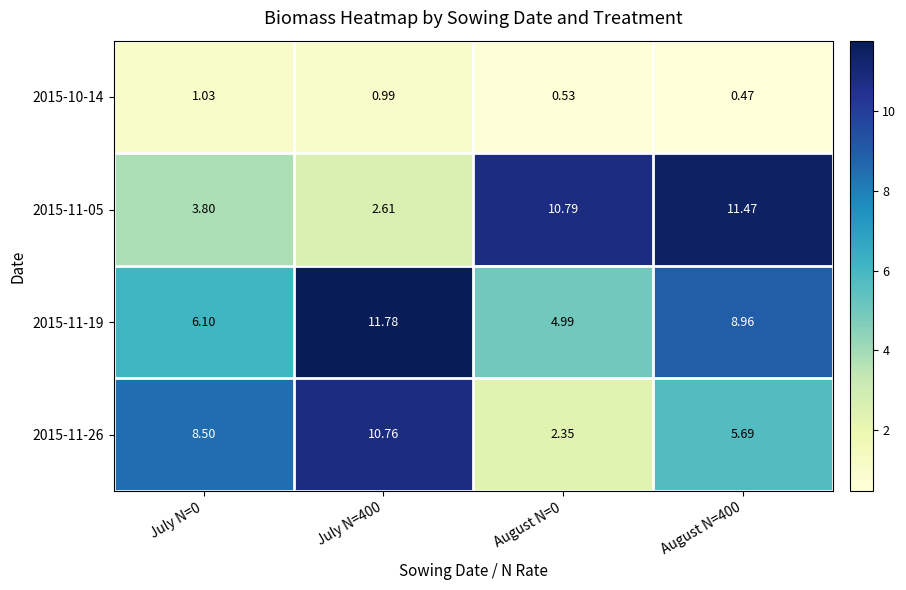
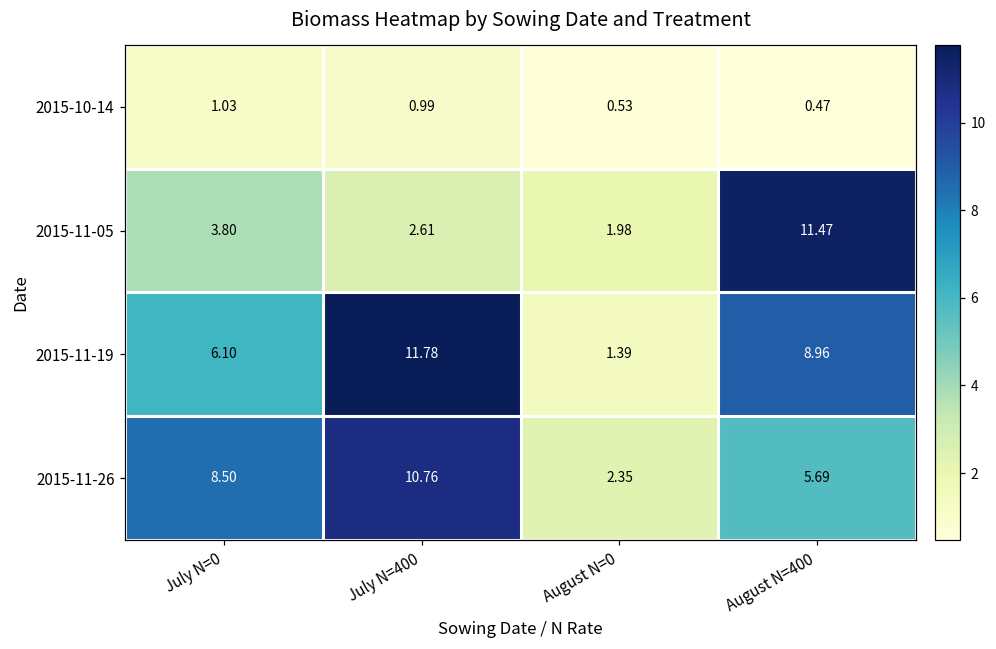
2015-11-05, August N=0: 10.79 -> 1.98
2015-11-19, August N=0: 4.99 -> 1.39
